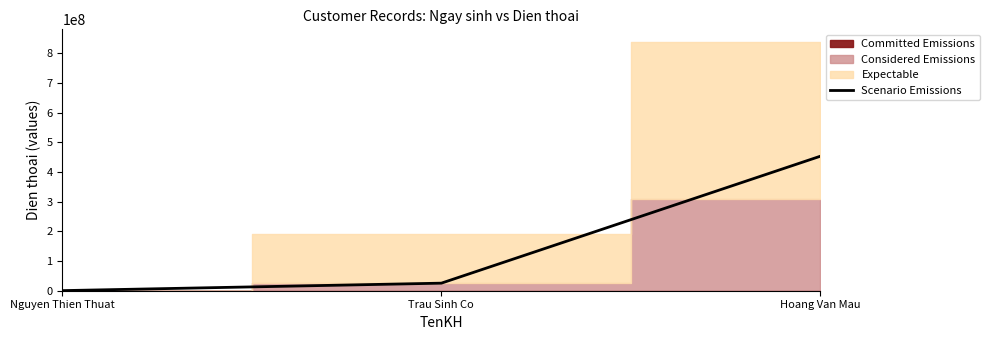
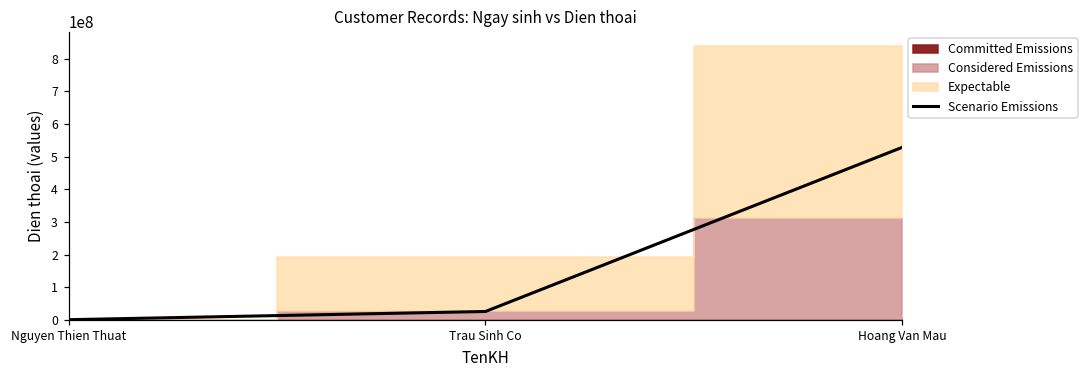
Scenario Emissions, Hoang Van Mau: 450000000 -> 530000000
